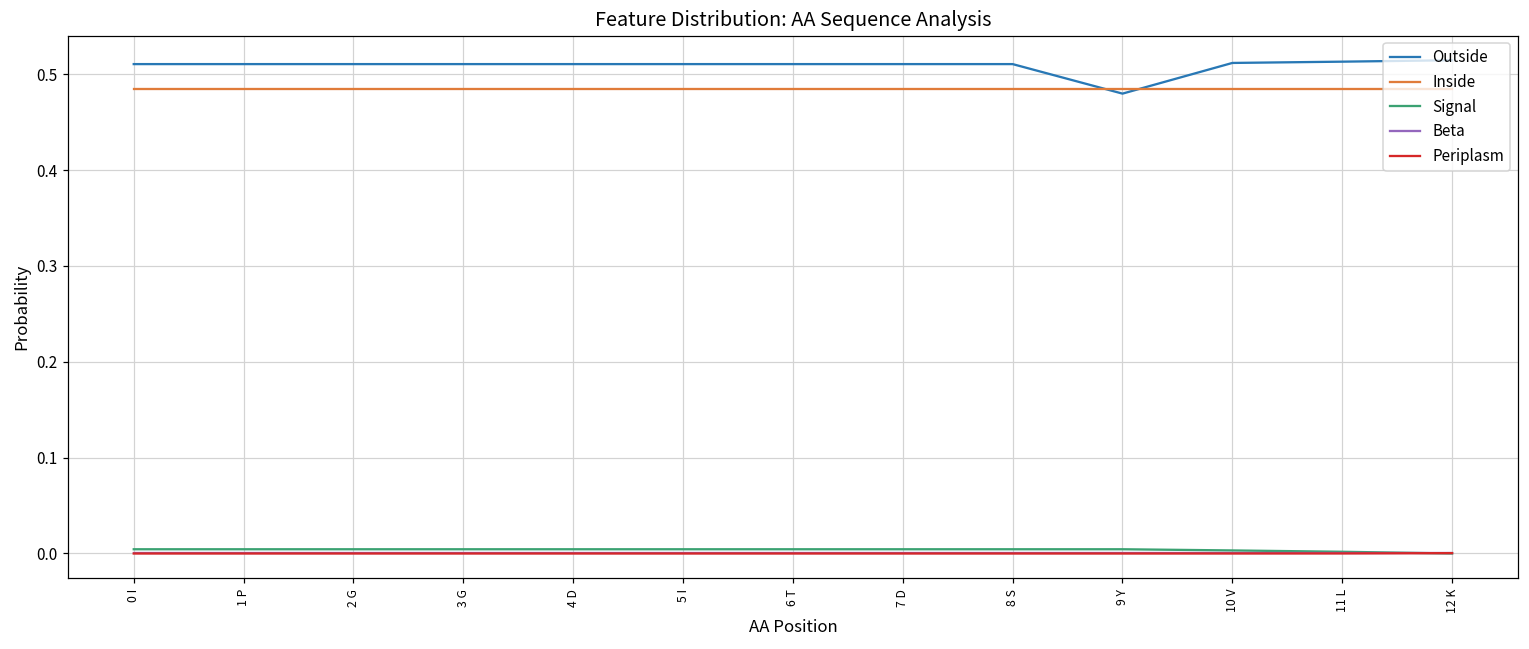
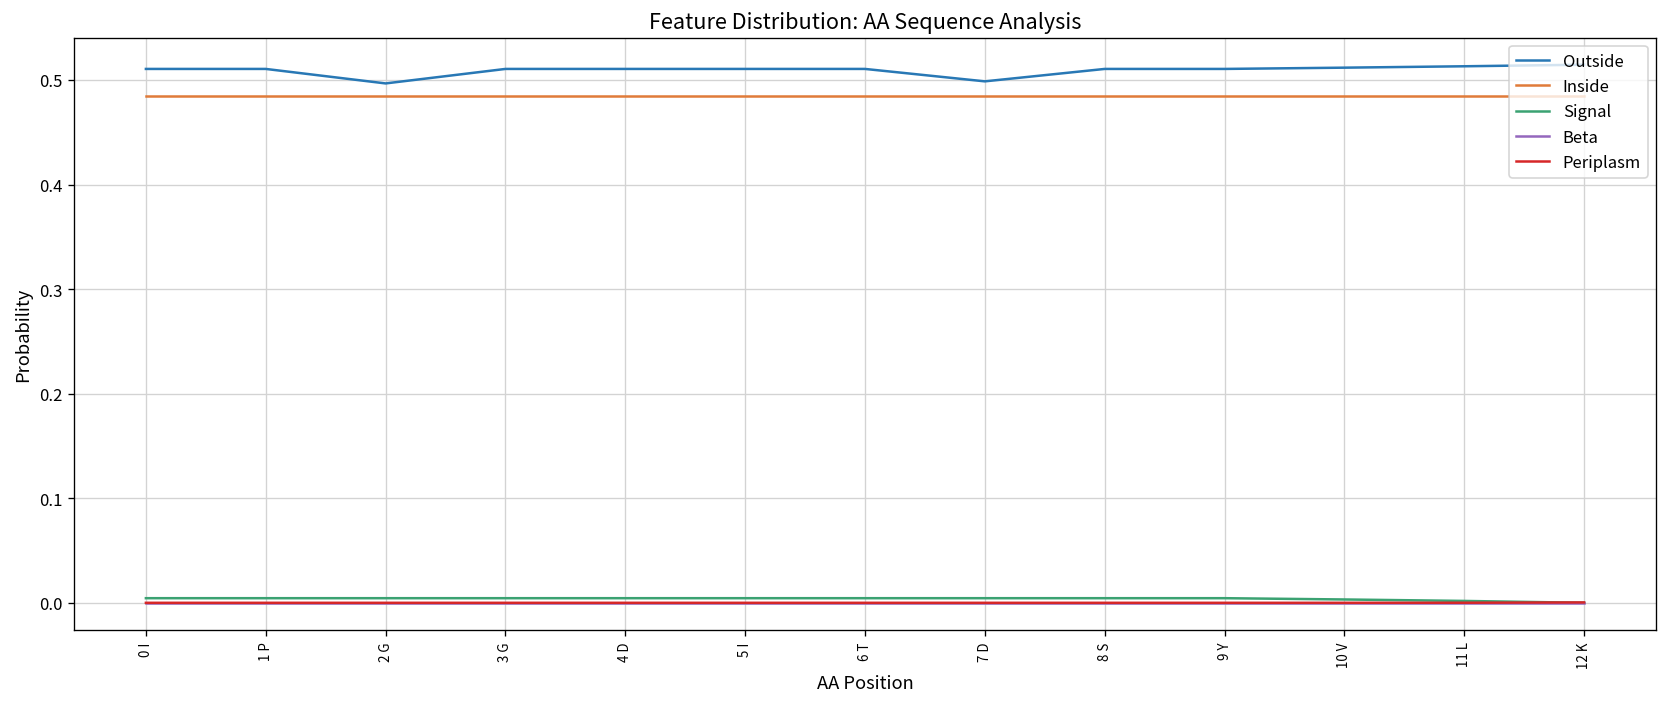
Outside, 2 G: 0.51 -> 0.50
Outside, 7 D: 0.51 -> 0.50
Outside, 9 Y: 0.48 -> 0.51
